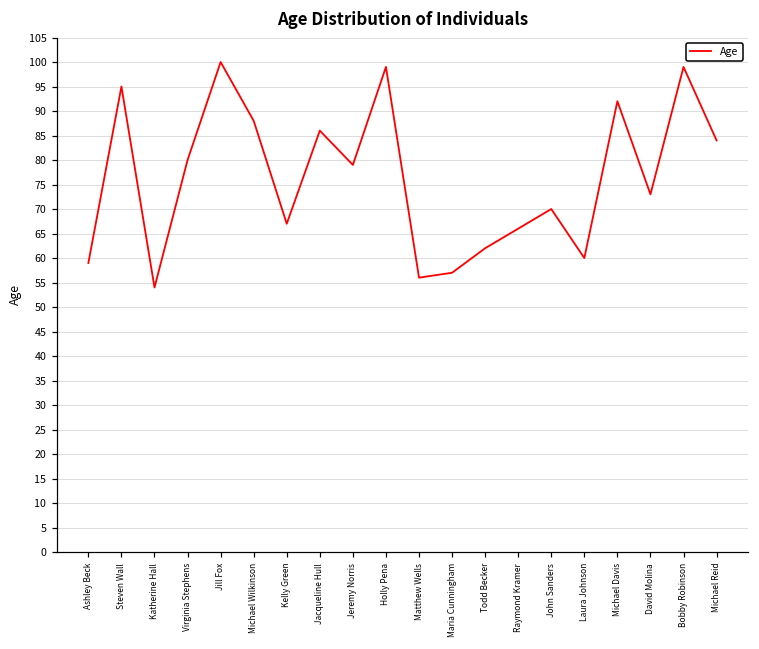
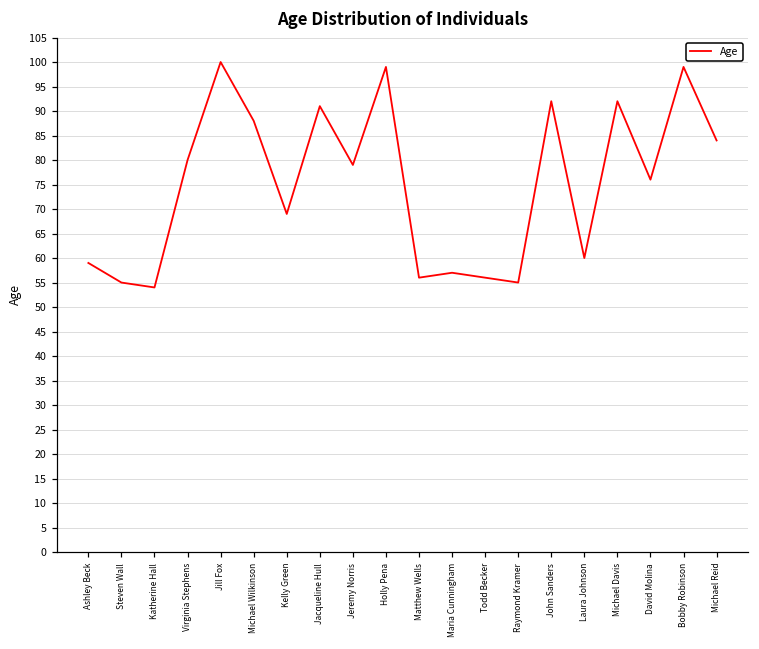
Steven Wall: 95 -> 55
Kelly Green: 67 -> 69
Jacqueline Hull: 86 -> 91
Todd Becker: 62 -> 56
Raymond Kramer: 66 -> 55
John Sanders: 70 -> 92
David Molina: 73 -> 76
